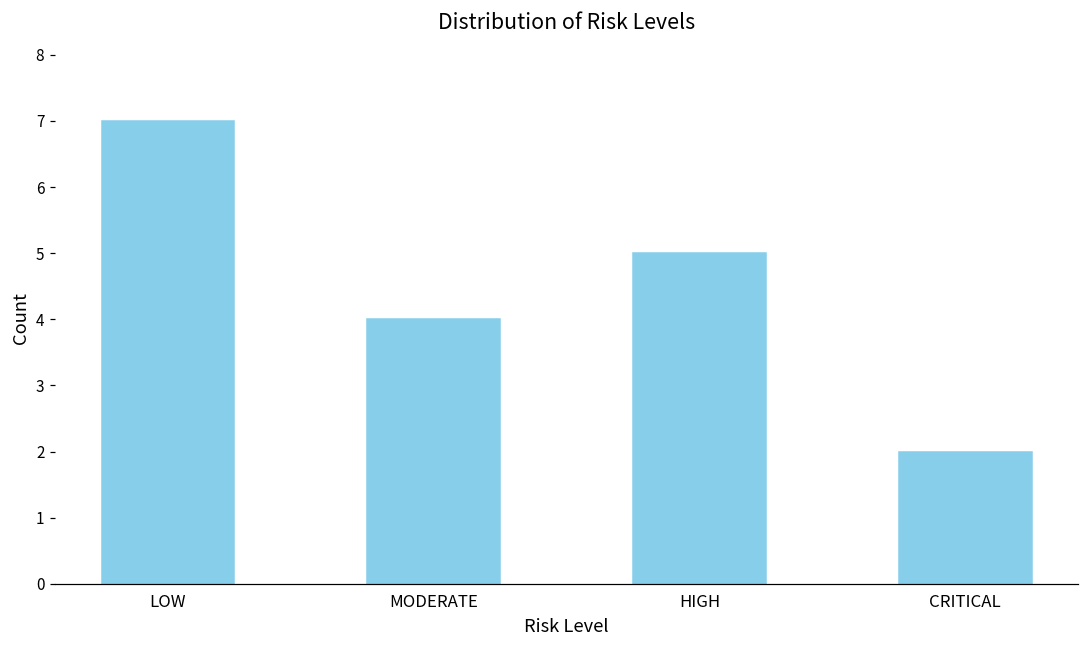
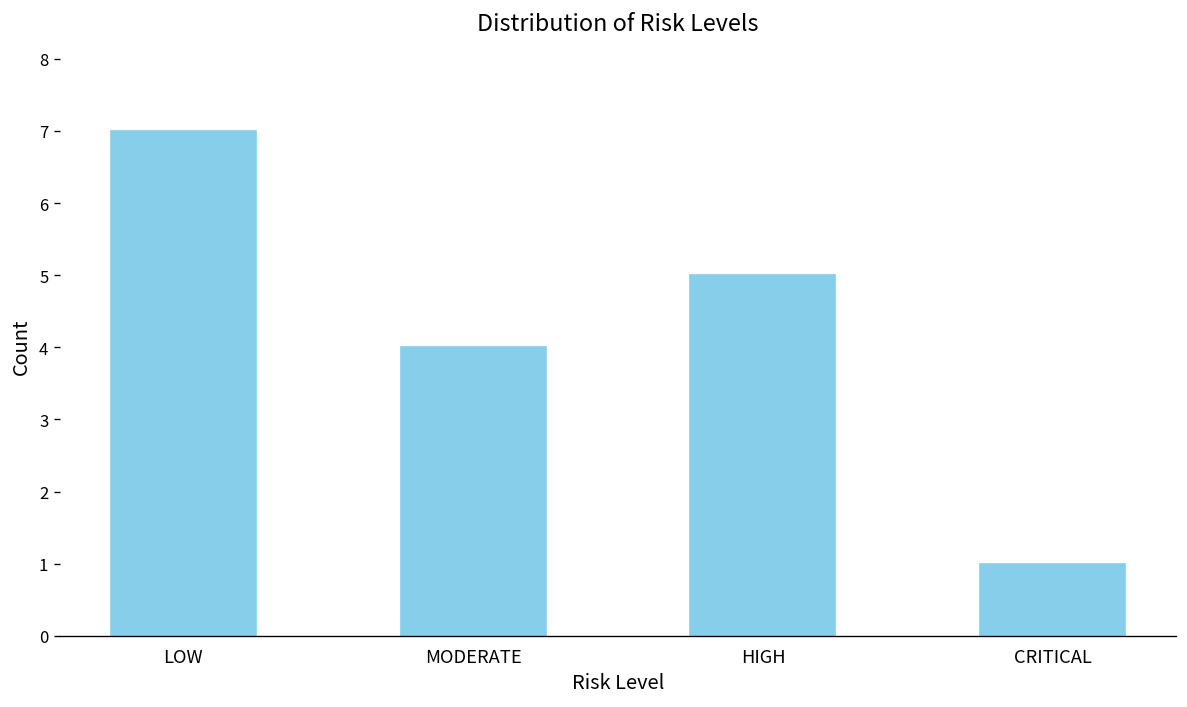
CRITICAL: 2 -> 1
